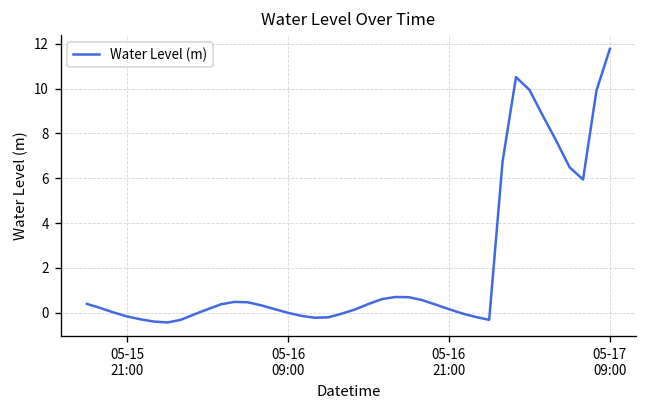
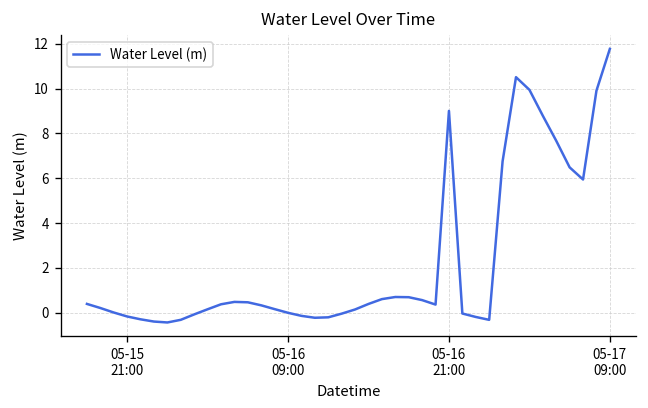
05-16 21:00: 0.2 -> 9.0
